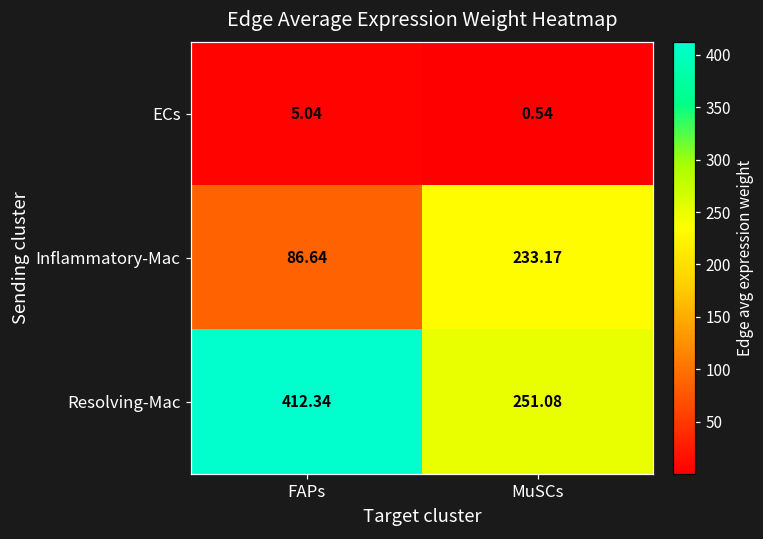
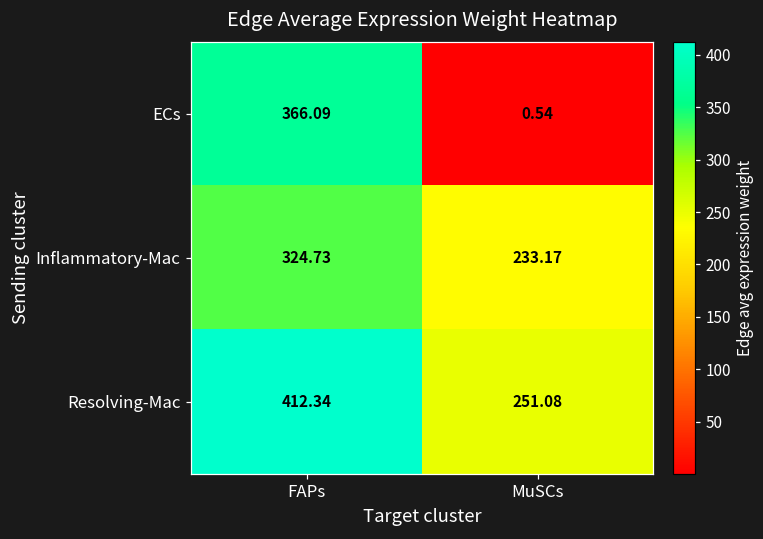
ECs, FAPs: 5.04 -> 366.09
Inflammatory-Mac, FAPs: 86.64 -> 324.73
